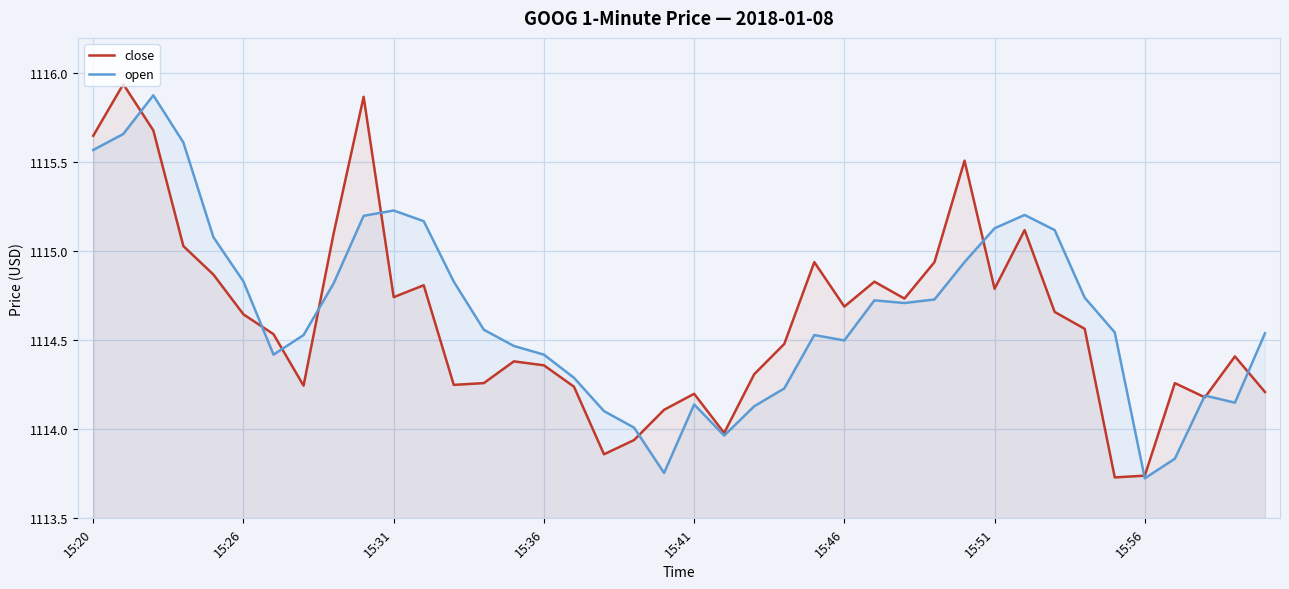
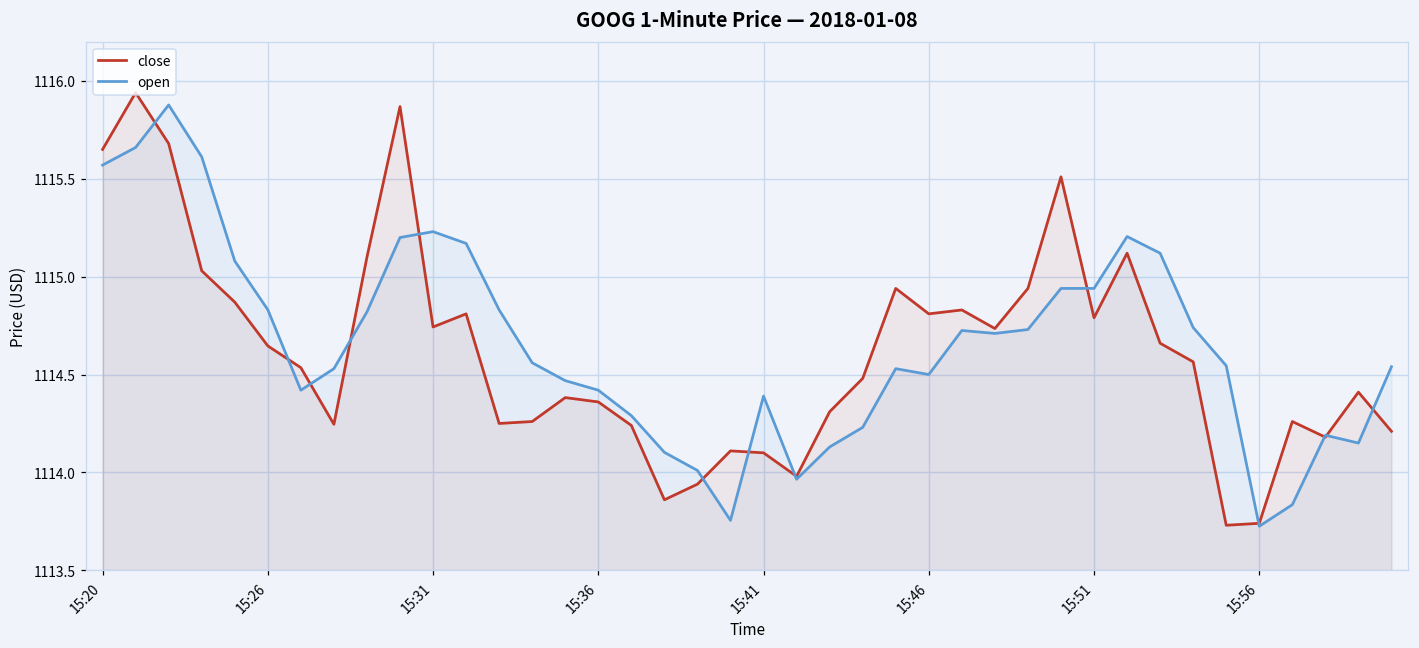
close, 15:41: 1114.2 -> 1114.1
open, 15:41: 1114.14 -> 1114.39
close, 15:46: 1114.69 -> 1114.81
open, 15:51: 1115.13 -> 1114.94
